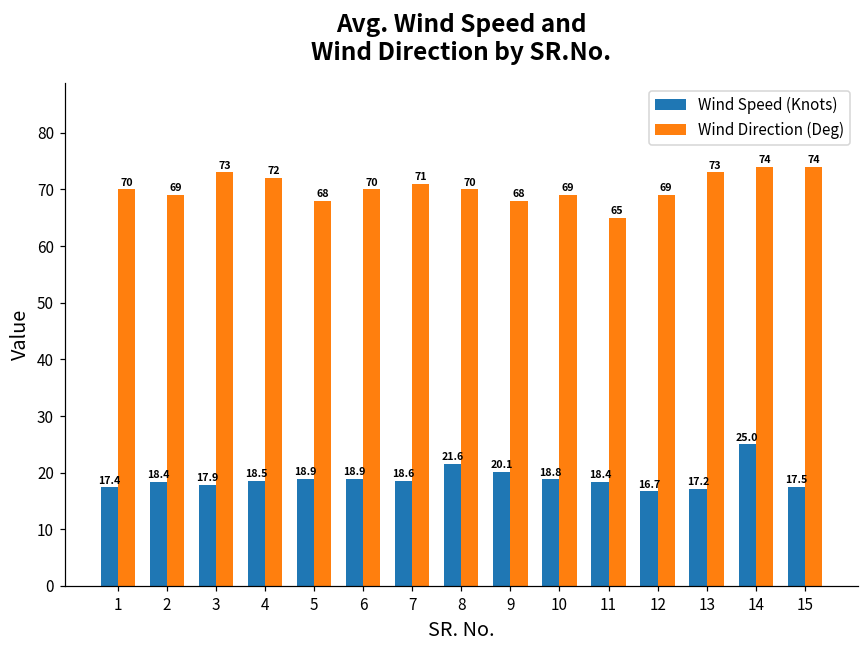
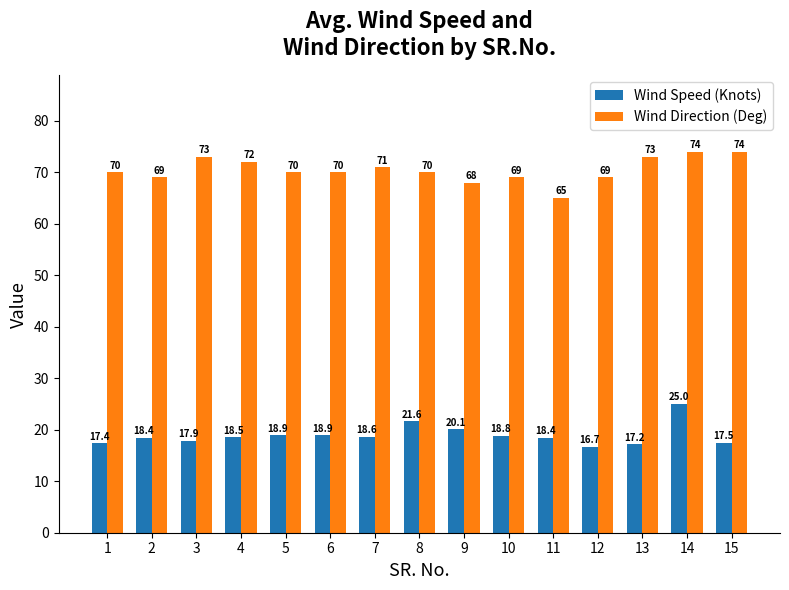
Wind Direction (Deg), 5: 68 -> 70
